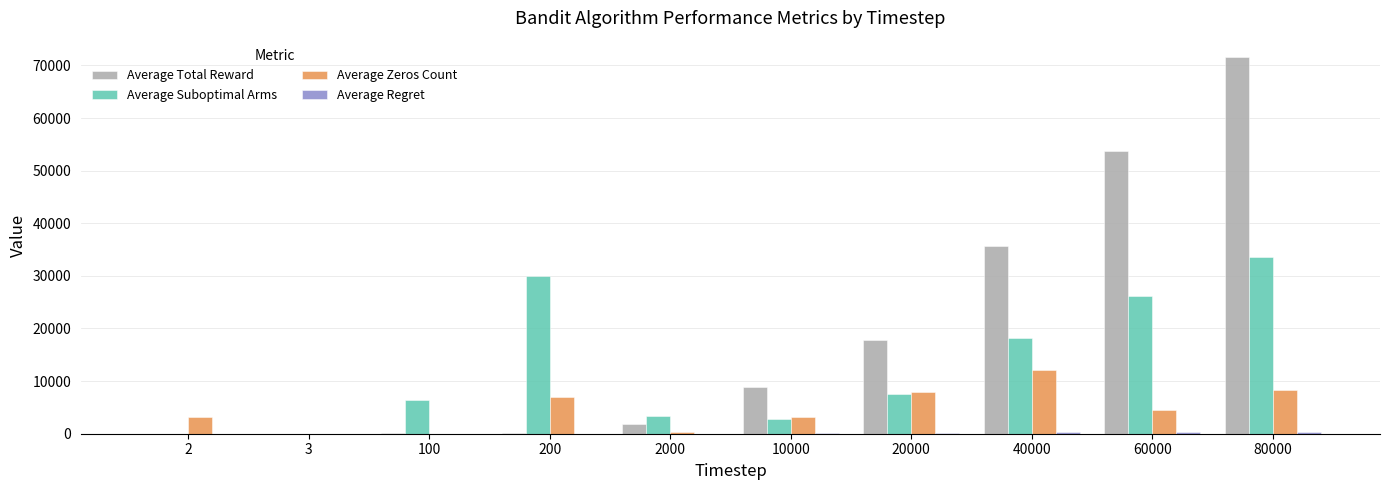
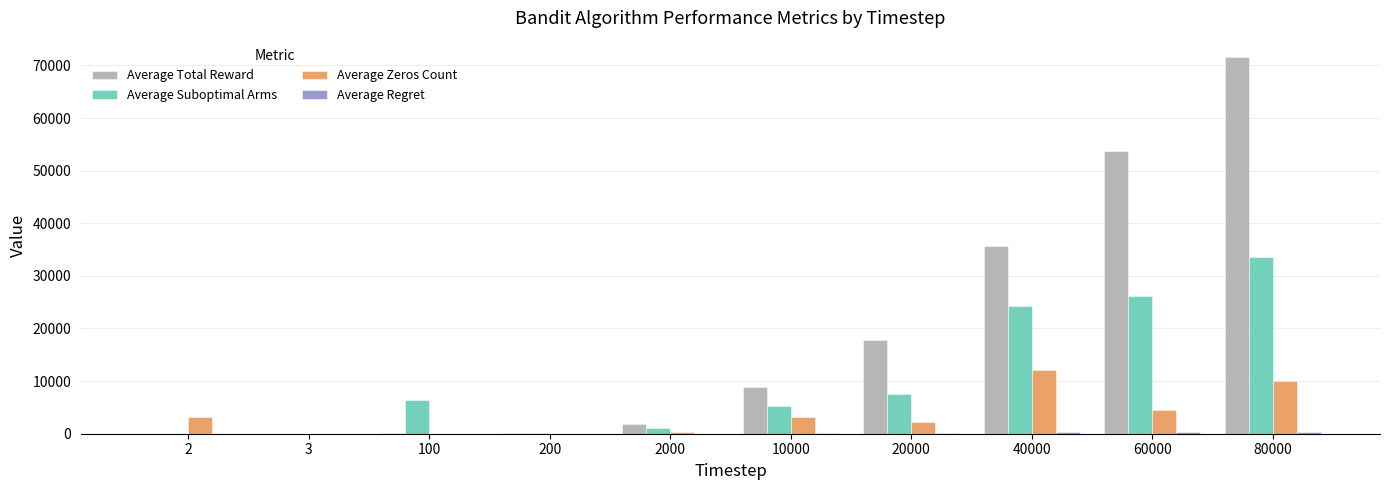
Average Suboptimal Arms, 200: 30000 -> 0
Average Zeros Count, 200: 7000 -> 0
Average Suboptimal Arms, 2000: 3000 -> 1000
Average Suboptimal Arms, 10000: 3000 -> 5000
Average Zeros Count, 20000: 8000 -> 2000
Average Suboptimal Arms, 40000: 18000 -> 24000
Average Zeros Count, 80000: 8000 -> 10000
